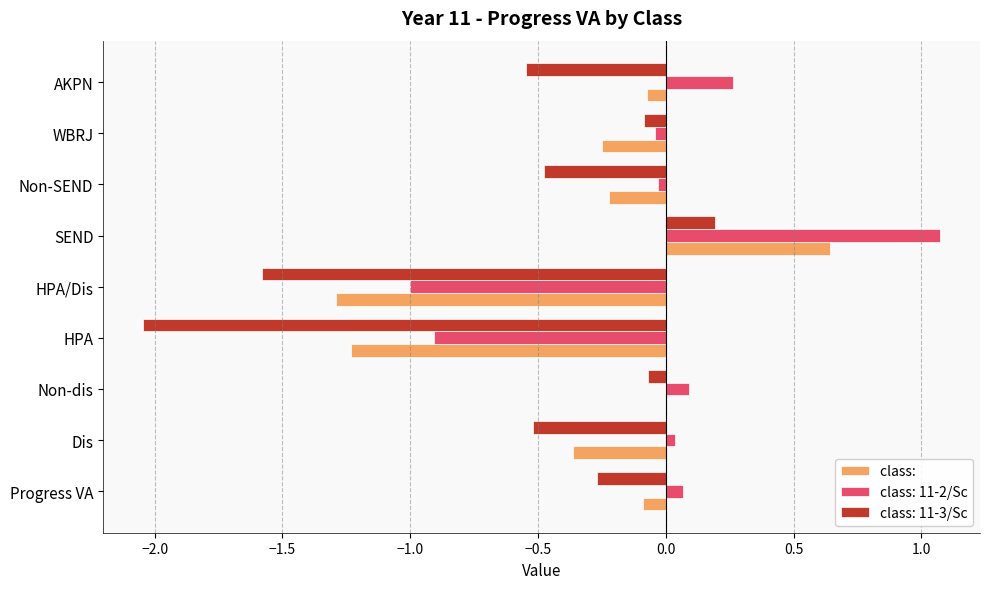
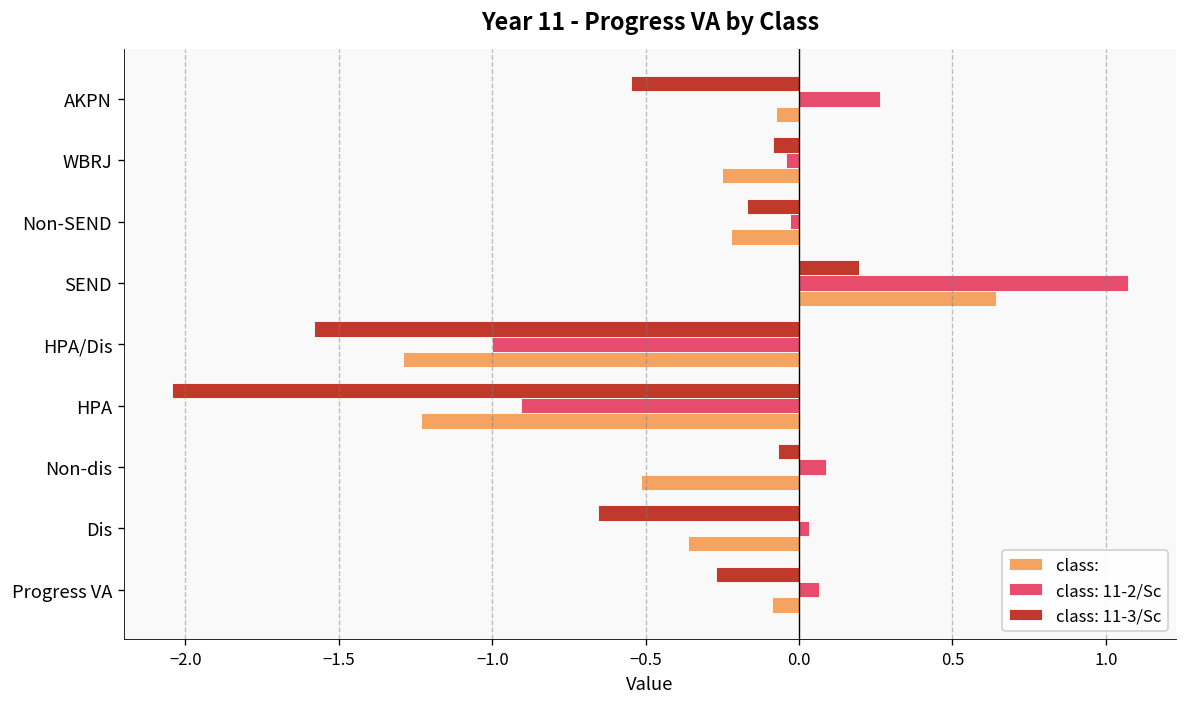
class: 11-3/Sc, Non-SEND: -0.48 -> -0.17
class:, Non-dis: 0.00 -> -0.51
class: 11-3/Sc, Dis: -0.52 -> -0.66
